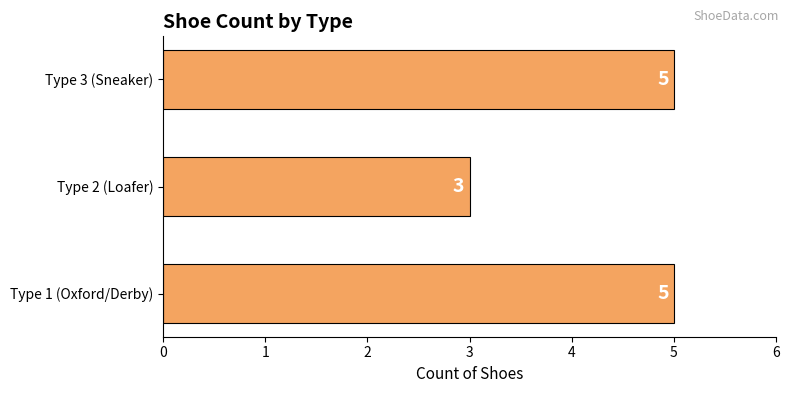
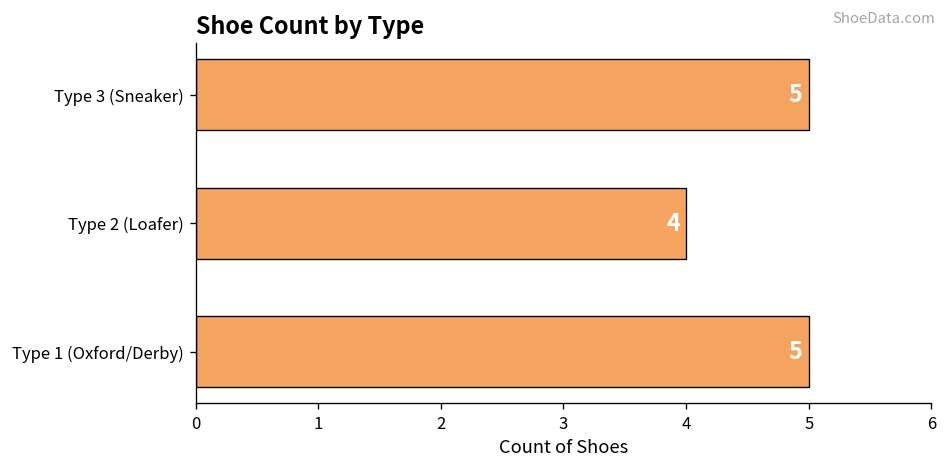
Type 2 (Loafer): 3 -> 4
